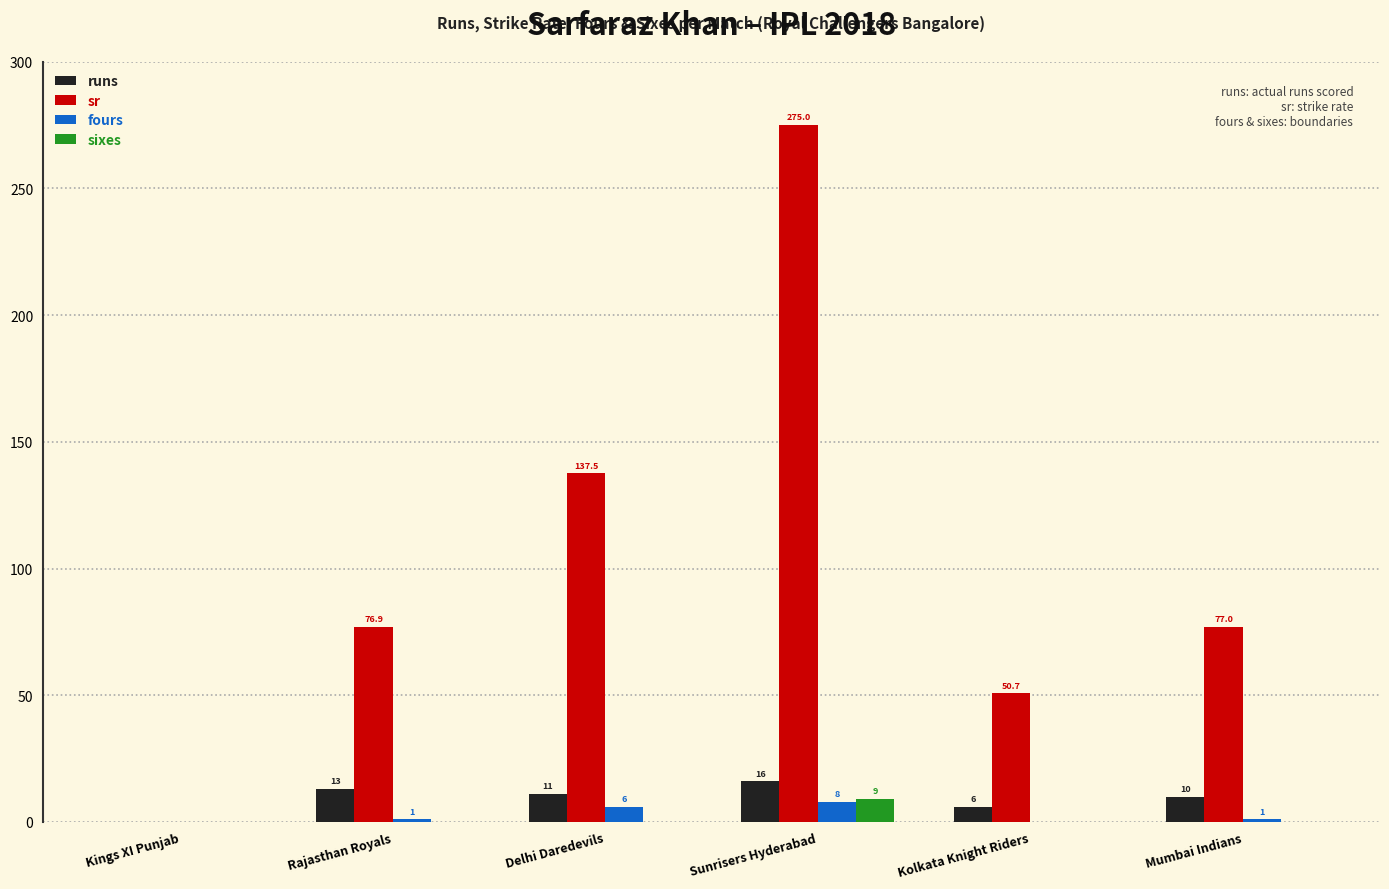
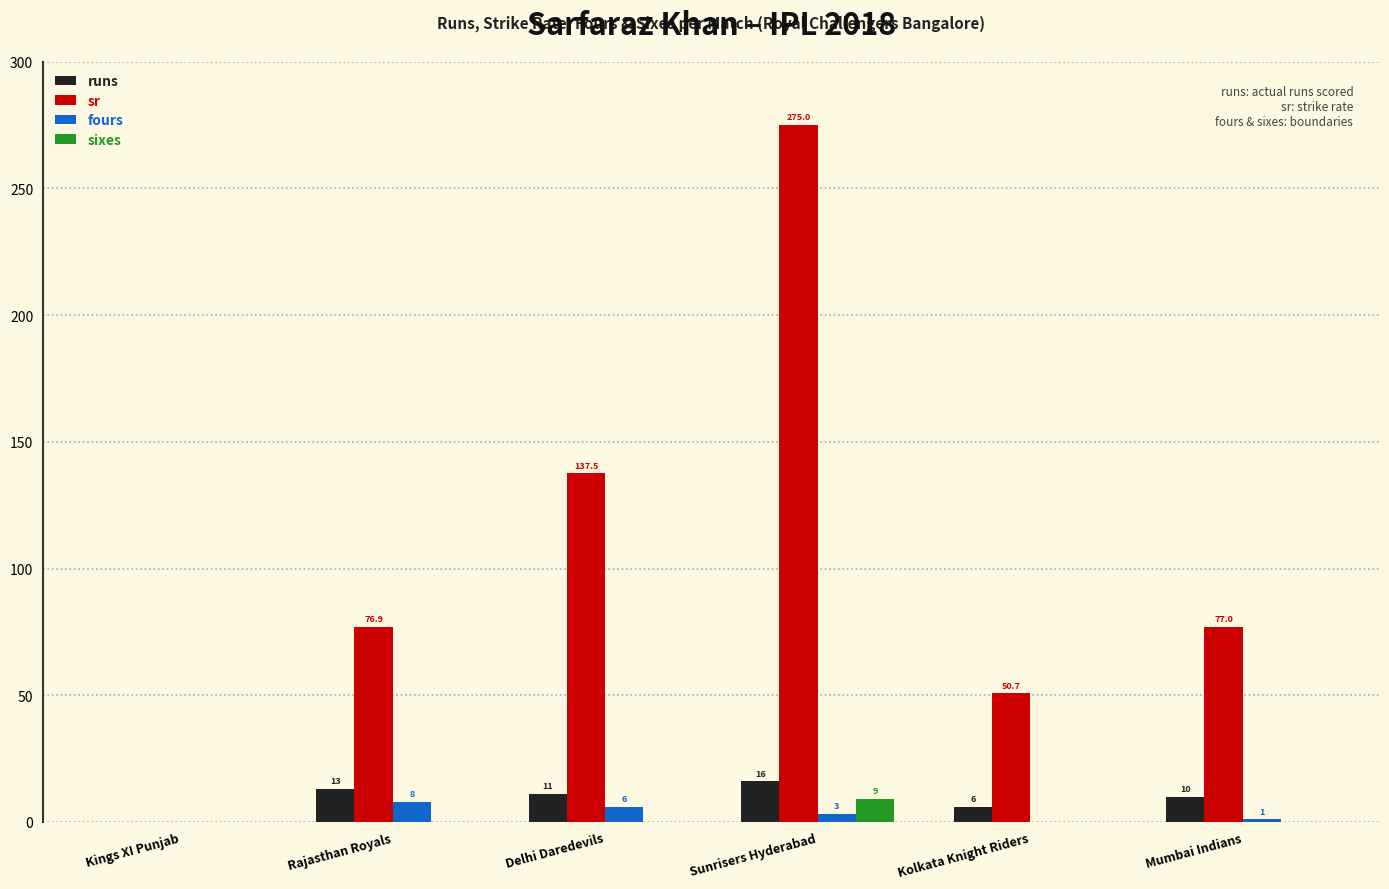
fours, Rajasthan Royals: 1 -> 8
fours, Sunrisers Hyderabad: 8 -> 3
